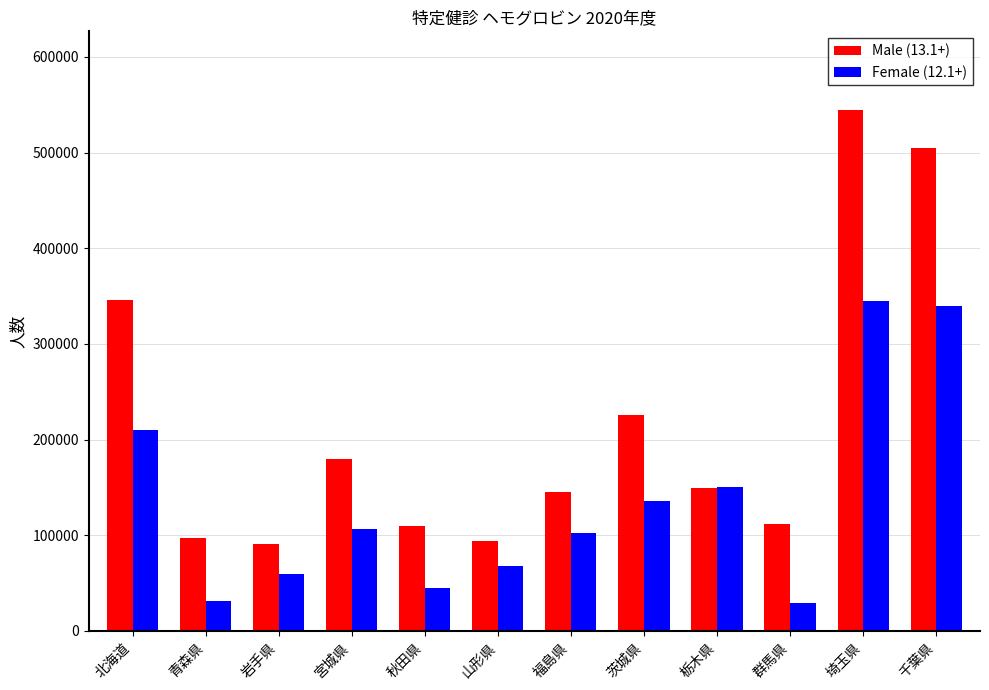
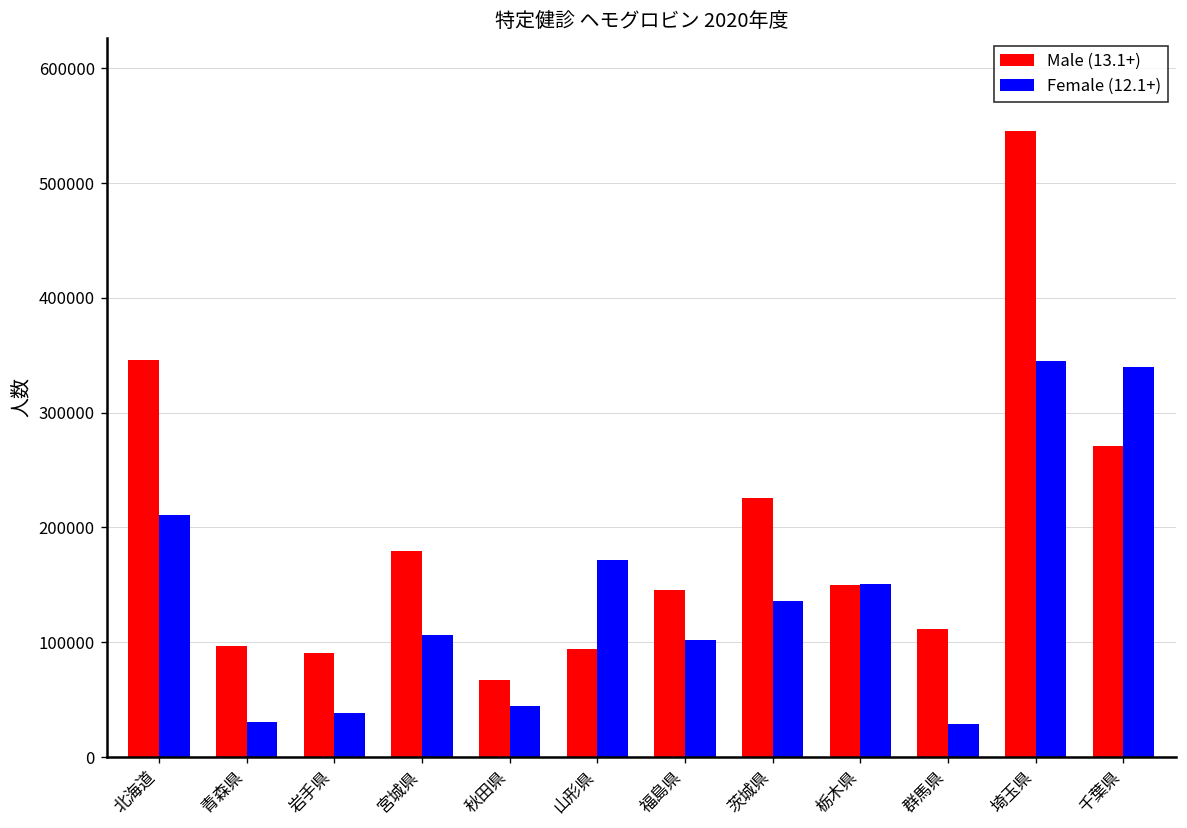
Female (12.1+), 岩手県: 60000 -> 40000
Male (13.1+), 秋田県: 110000 -> 70000
Female (12.1+), 山形県: 70000 -> 170000
Male (13.1+), 千葉県: 500000 -> 270000
